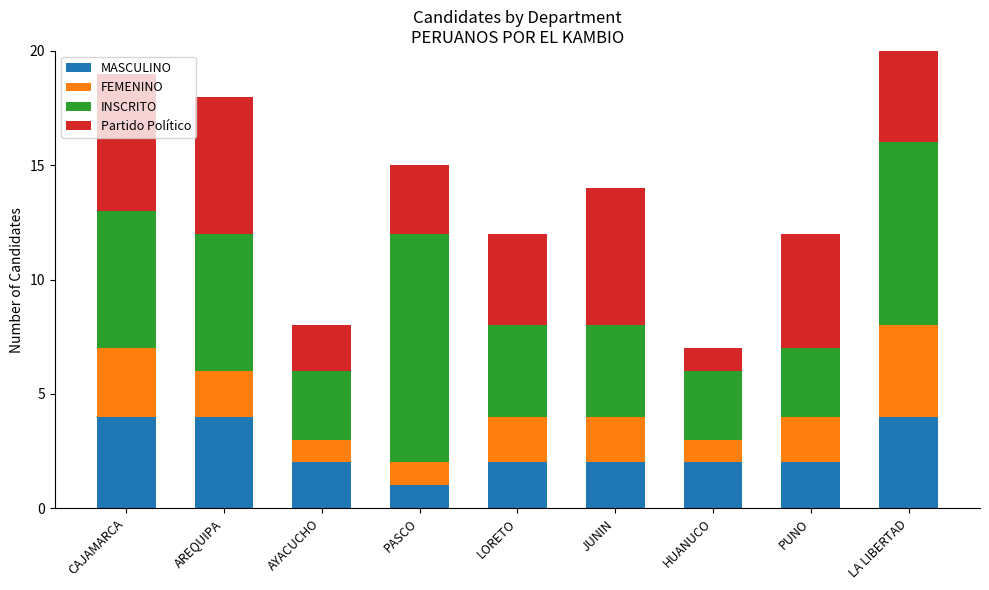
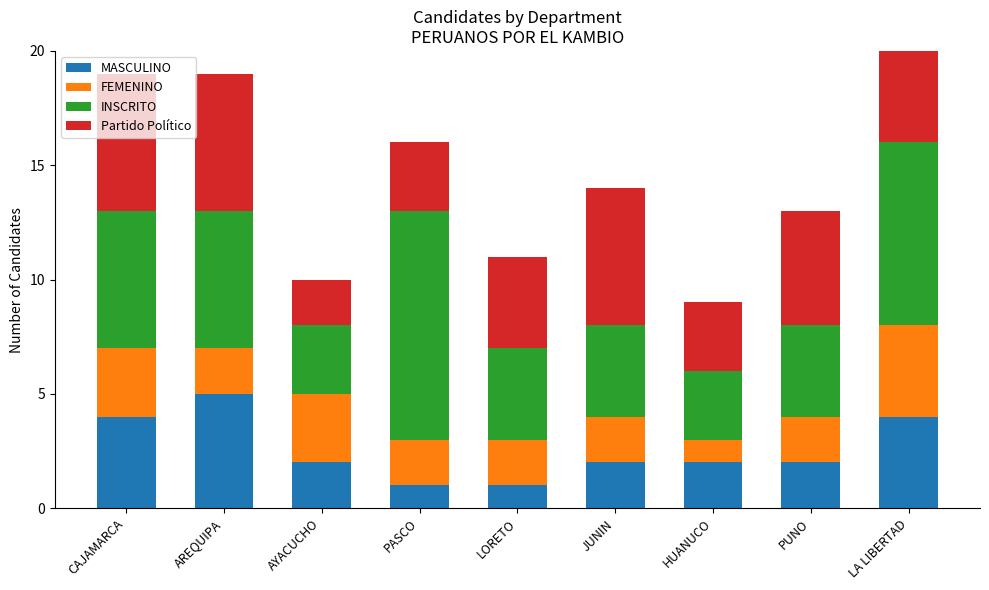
MASCULINO, AREQUIPA: 4 -> 5
FEMENINO, AYACUCHO: 1 -> 3
FEMENINO, PASCO: 1 -> 2
MASCULINO, LORETO: 2 -> 1
Partido Político, HUANUCO: 1 -> 3
INSCRITO, PUNO: 3 -> 4
